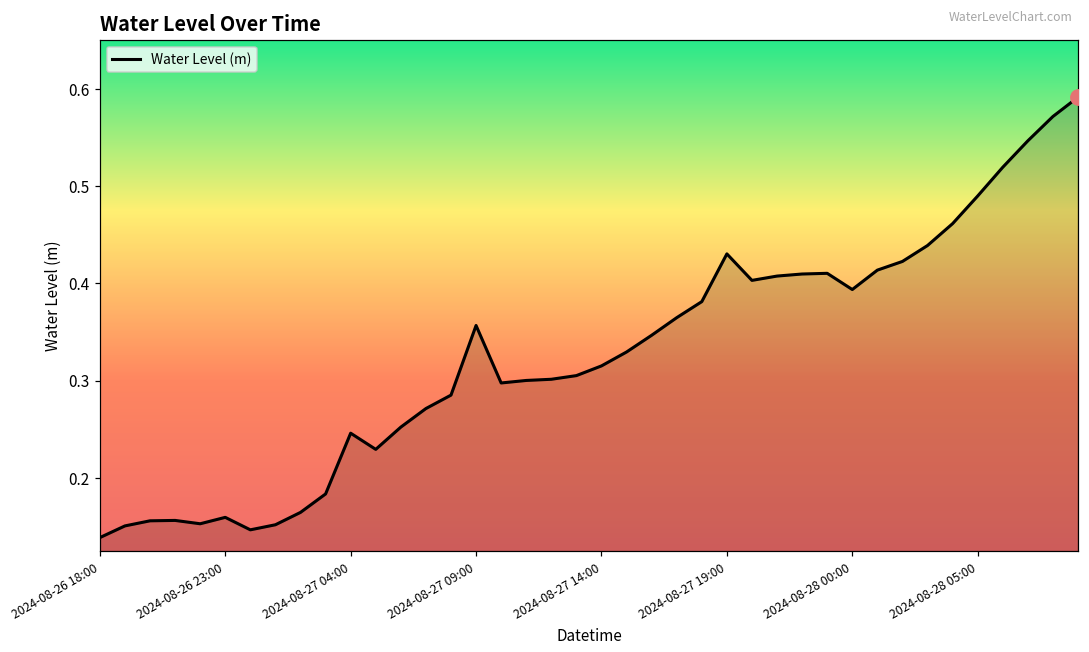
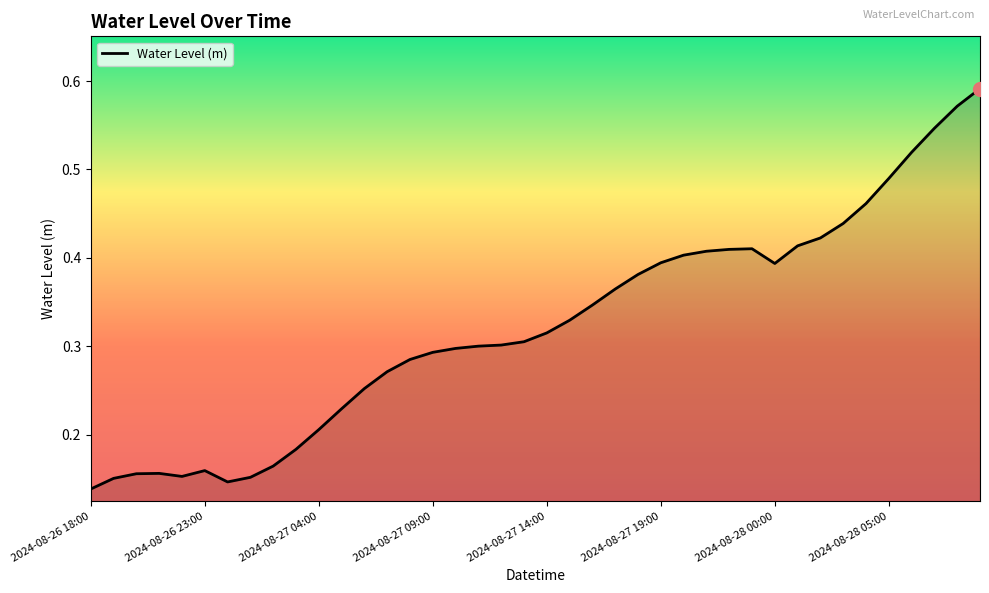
Water Level (m), 2024-08-27 04:00: 0.25 -> 0.21
Water Level (m), 2024-08-27 09:00: 0.36 -> 0.29
Water Level (m), 2024-08-27 19:00: 0.43 -> 0.39
